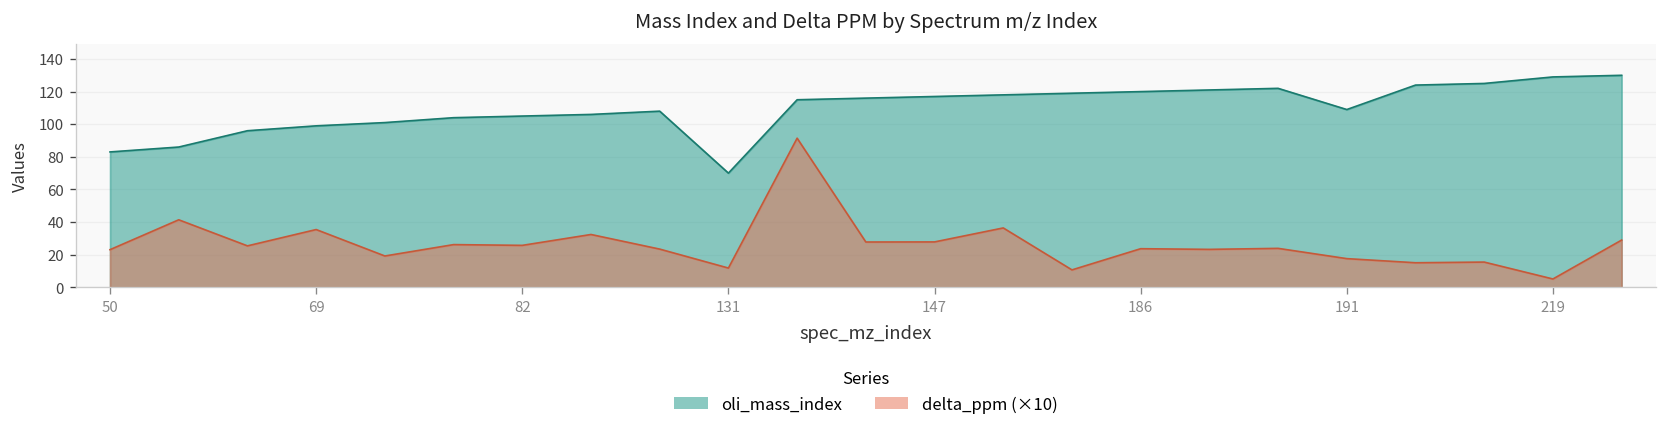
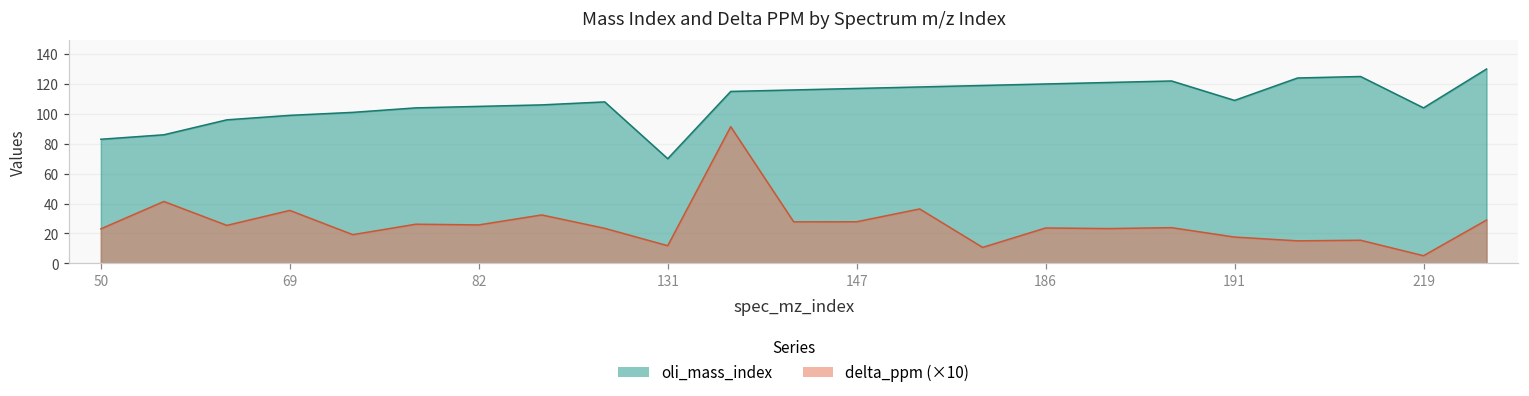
oli_mass_index, 219: 129 -> 104
